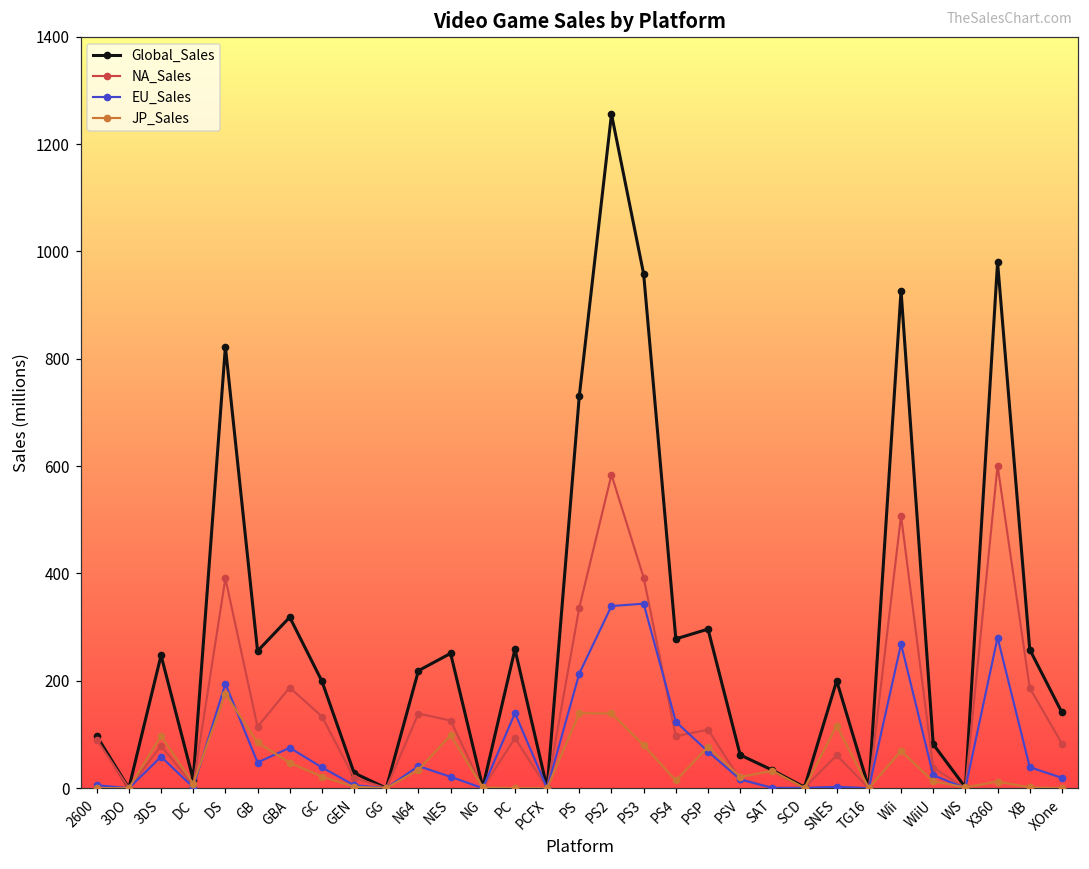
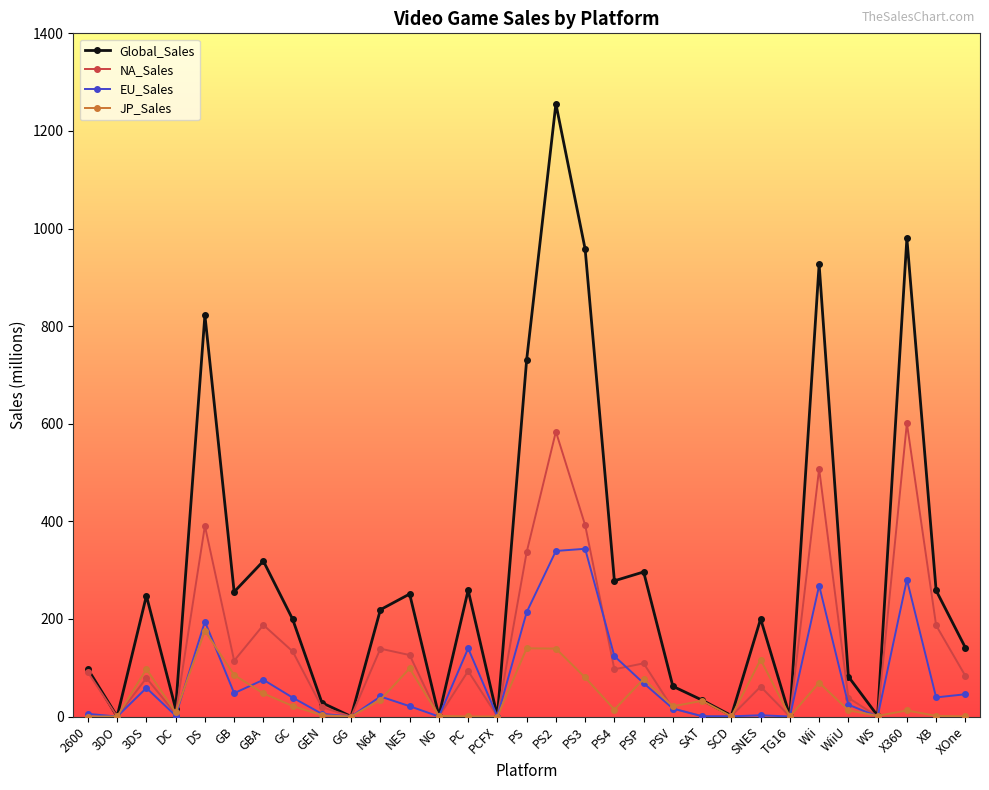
EU_Sales, XOne: 20 -> 50
